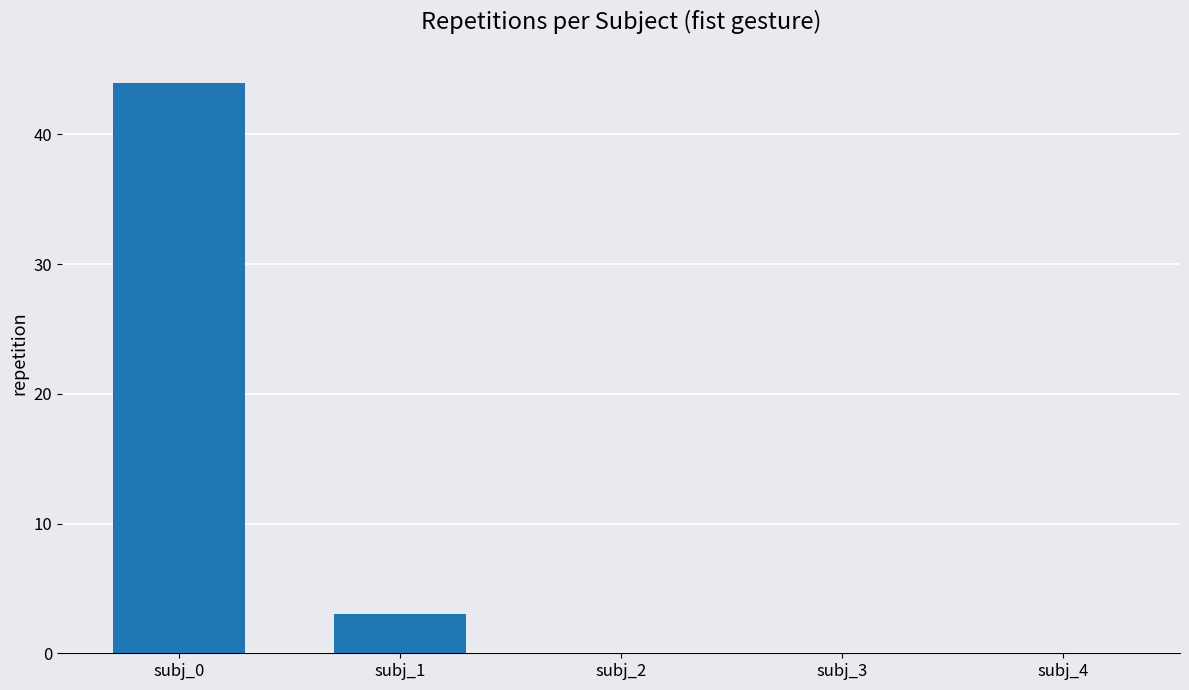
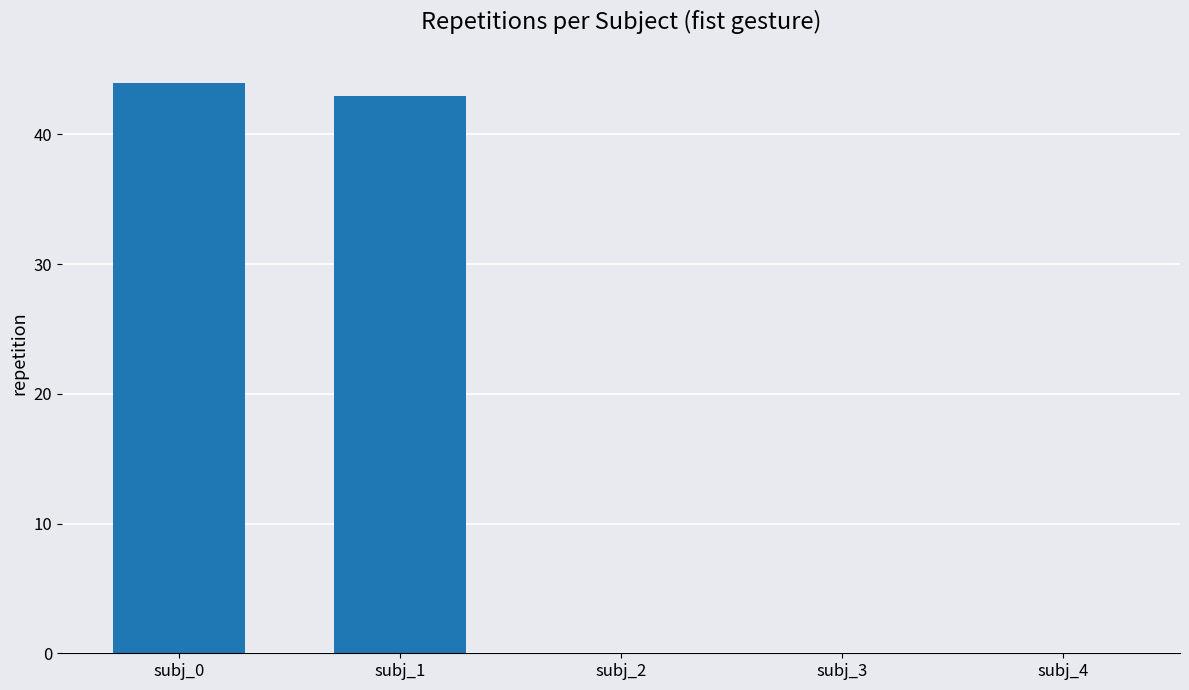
subj_1: 3 -> 43
